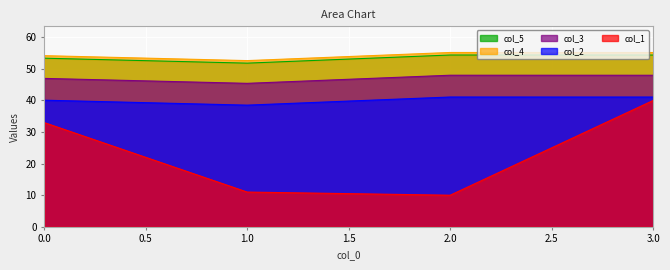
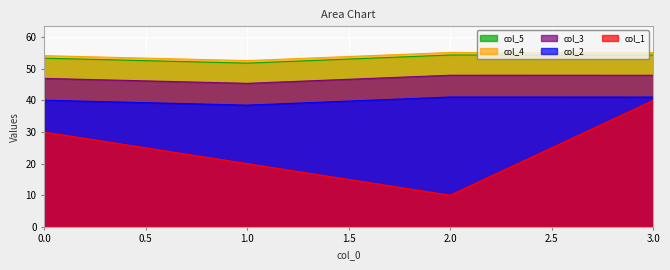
col_1, 0.0: 33 -> 30
col_1, 1.0: 11 -> 20
